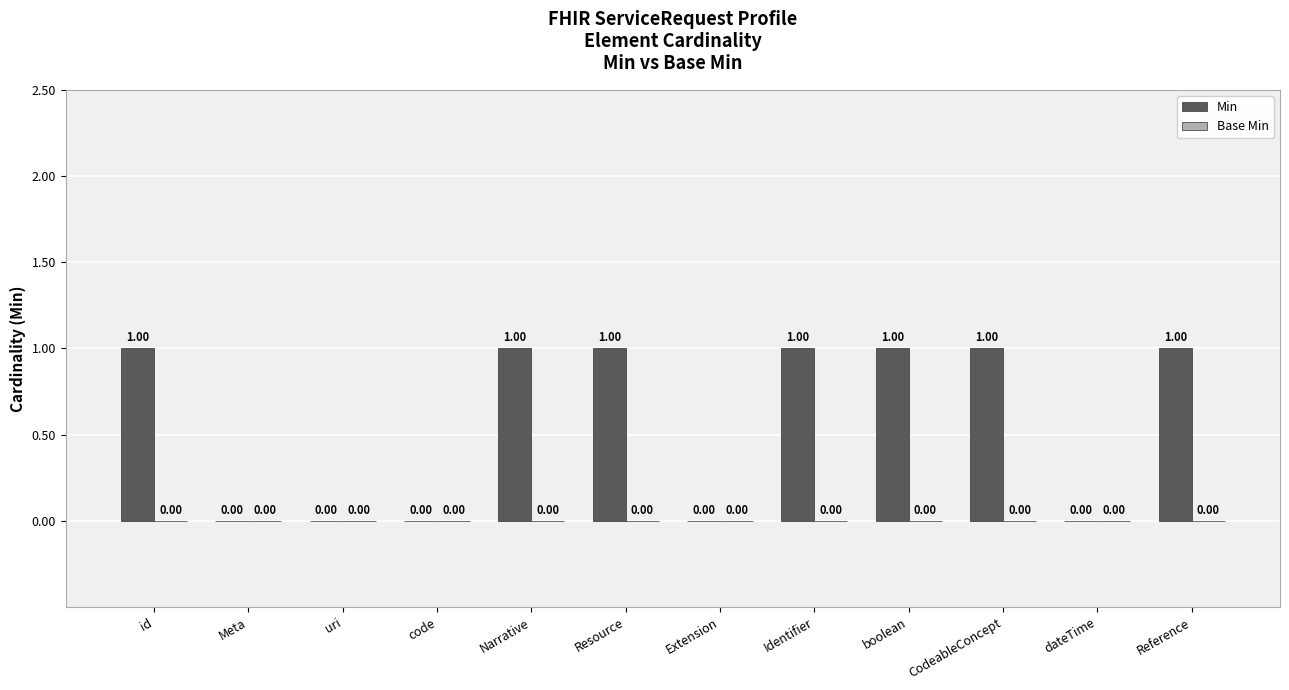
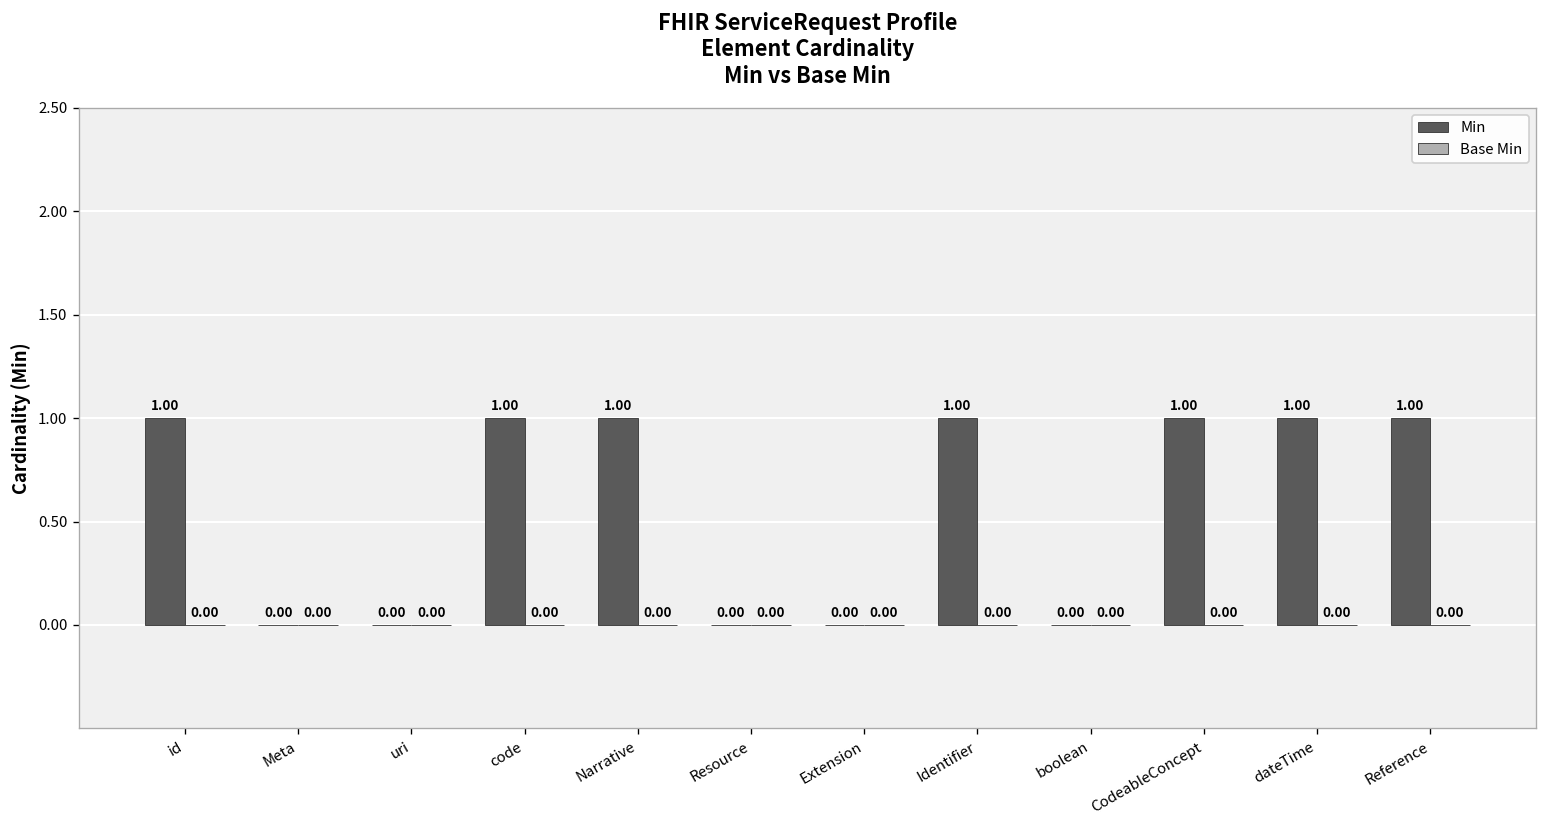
Min, code: 0.00 -> 1.00
Min, Resource: 1.00 -> 0.00
Min, boolean: 1.00 -> 0.00
Min, dateTime: 0.00 -> 1.00
